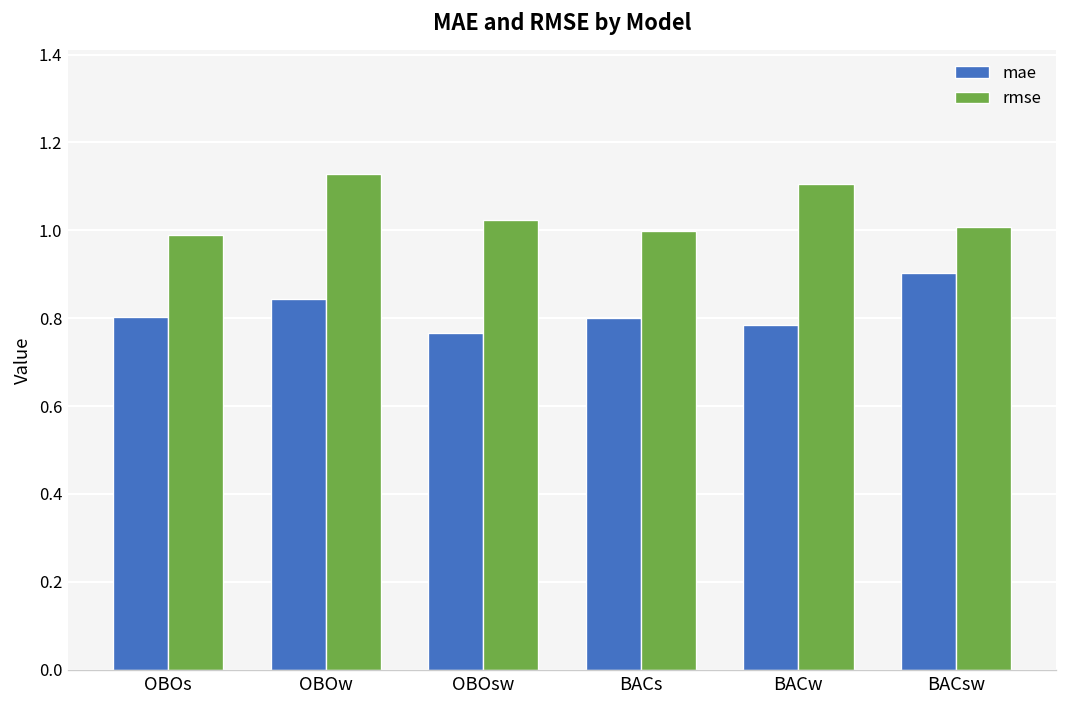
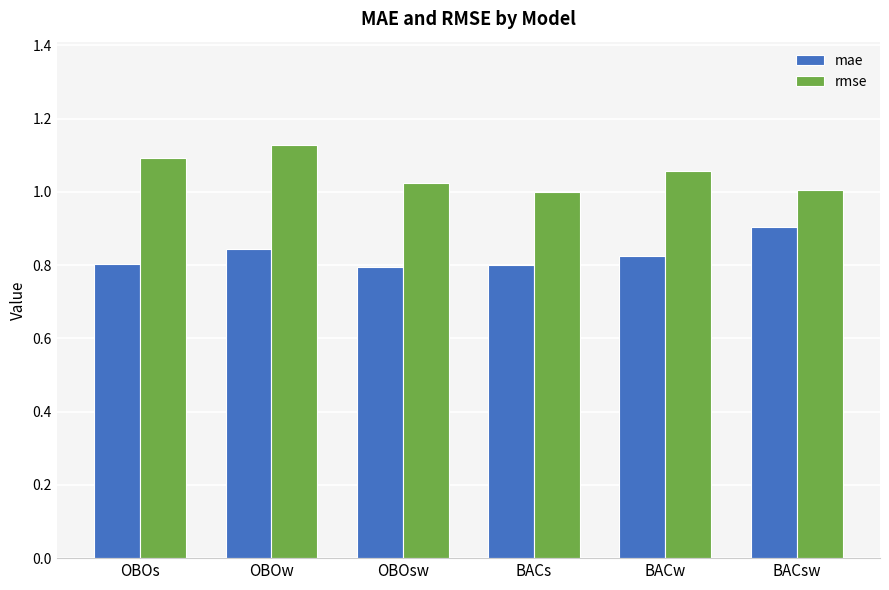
rmse, OBOs: 0.99 -> 1.09
mae, OBOsw: 0.77 -> 0.79
mae, BACw: 0.78 -> 0.83
rmse, BACw: 1.11 -> 1.06
